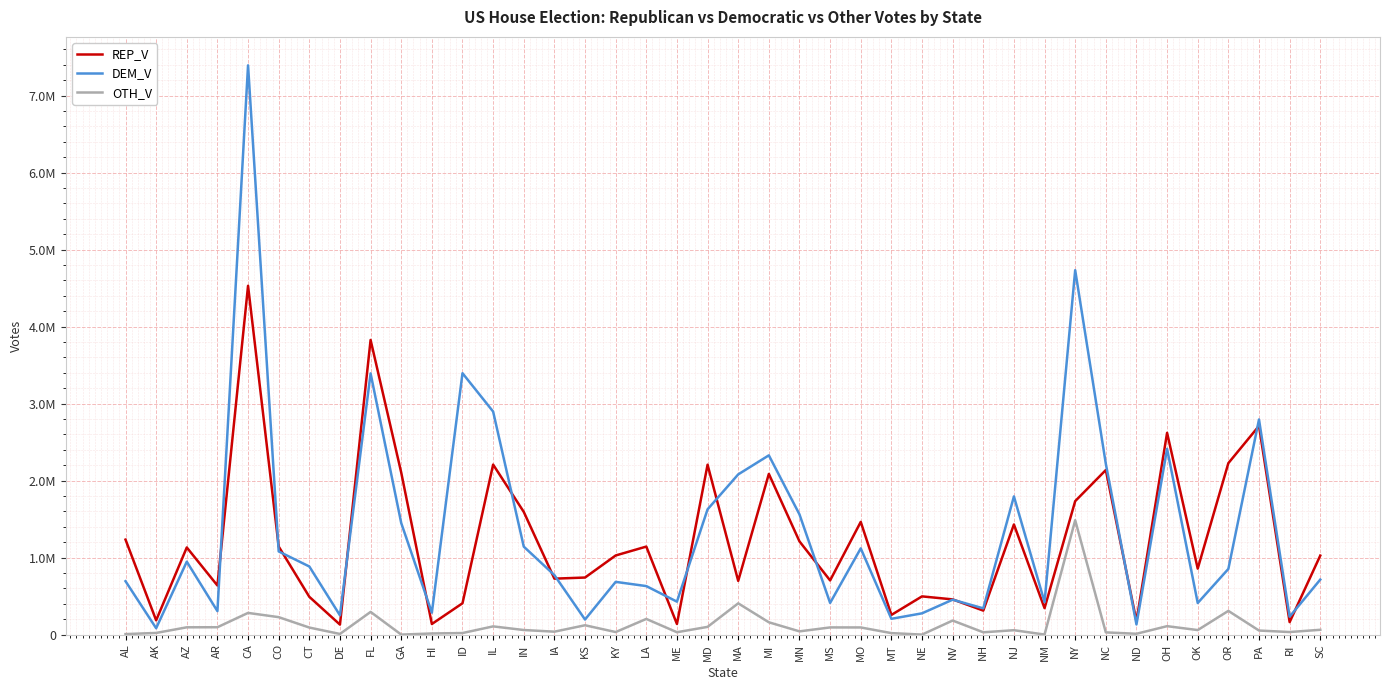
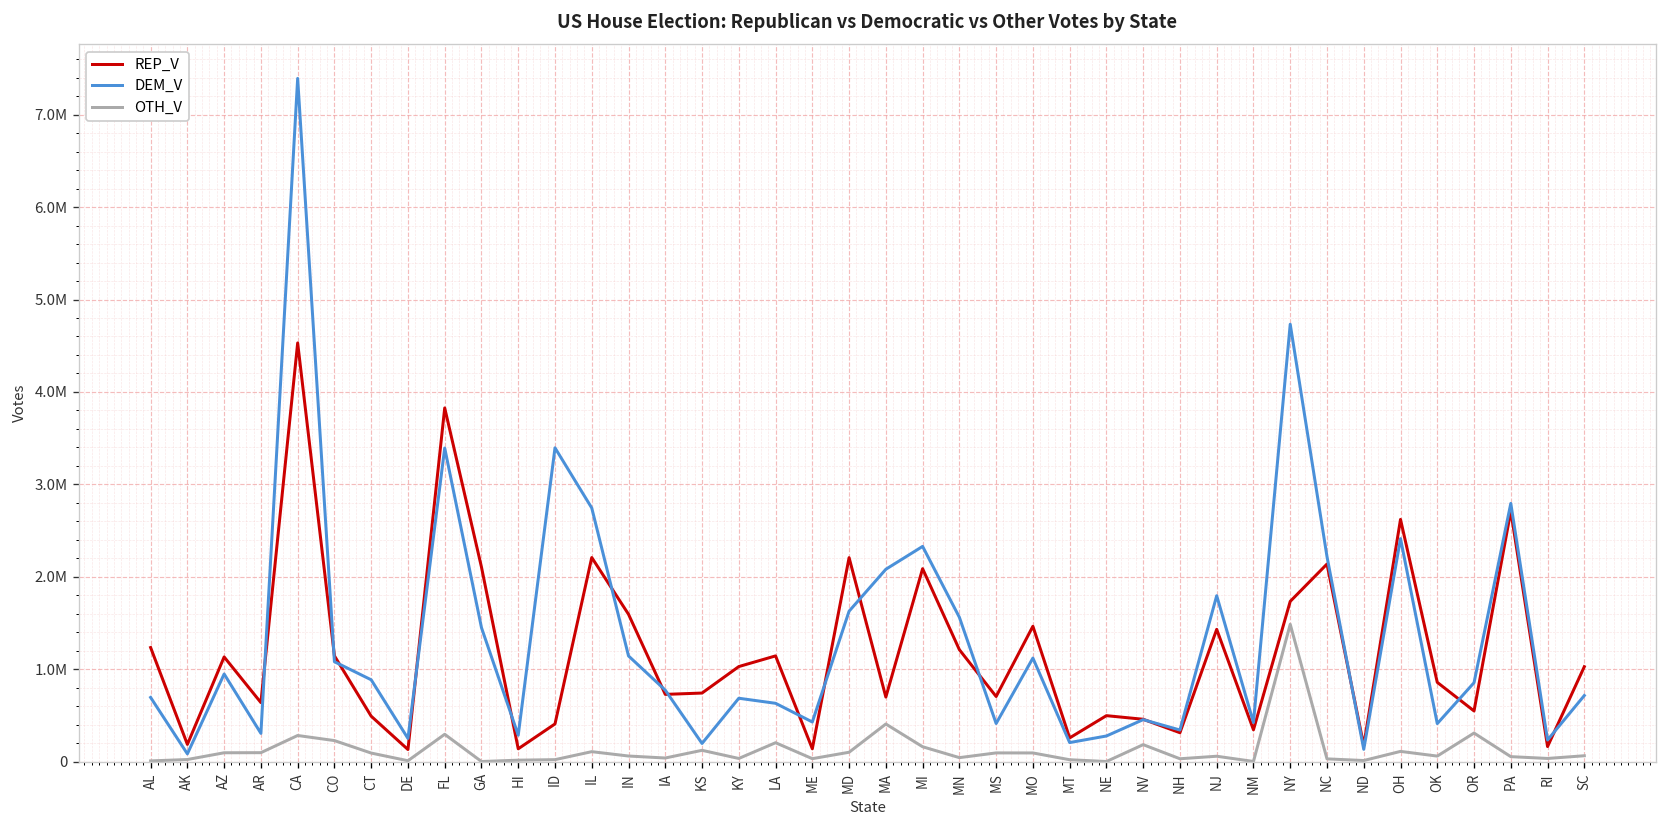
DEM_V, IL: 2900000 -> 2700000
REP_V, OR: 2200000 -> 500000
